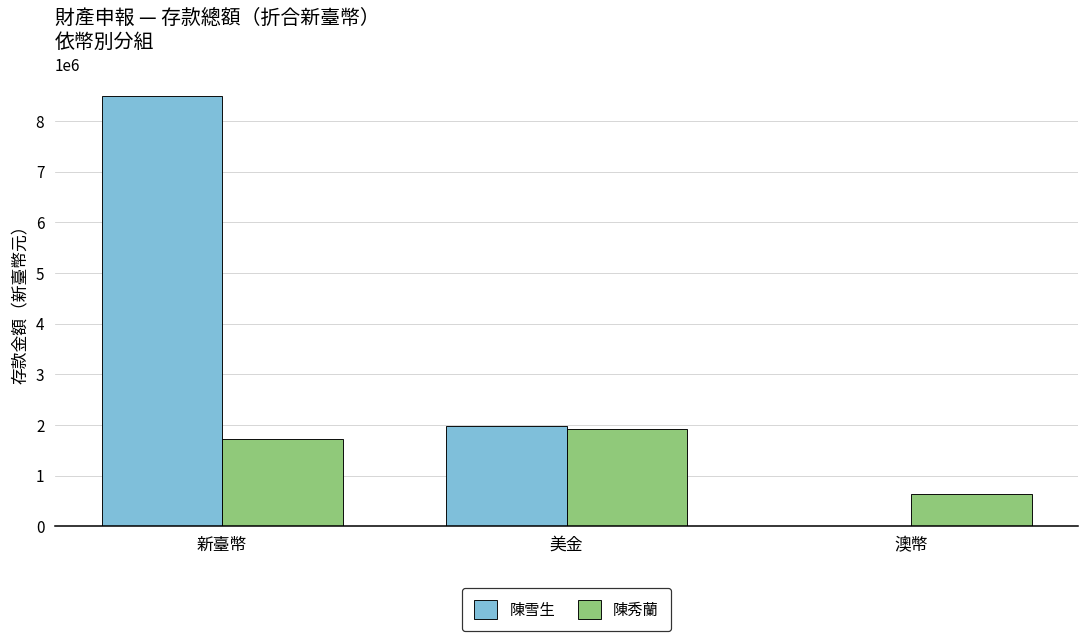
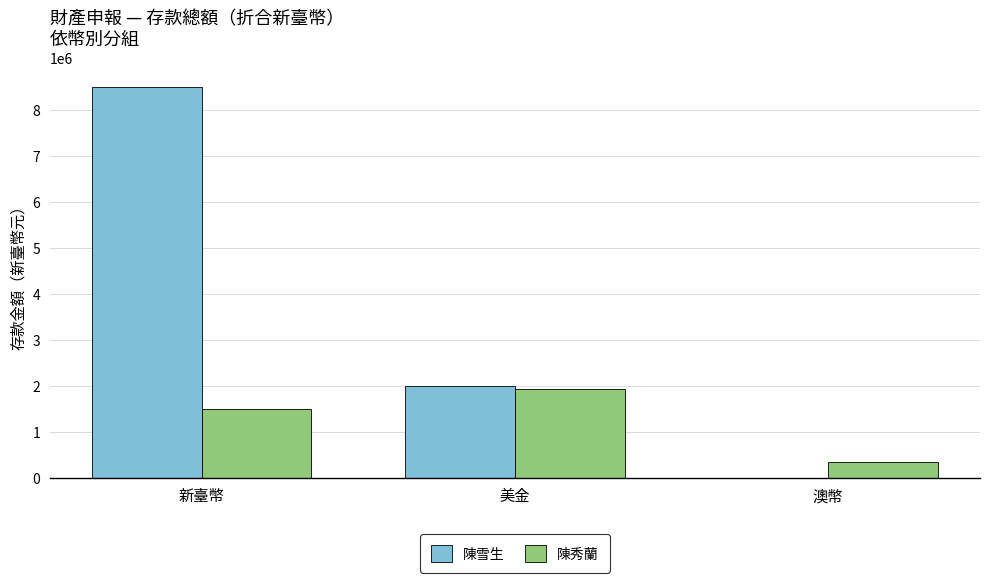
陳秀蘭, 新臺幣: 1700000 -> 1500000
陳秀蘭, 澳幣: 600000 -> 300000
